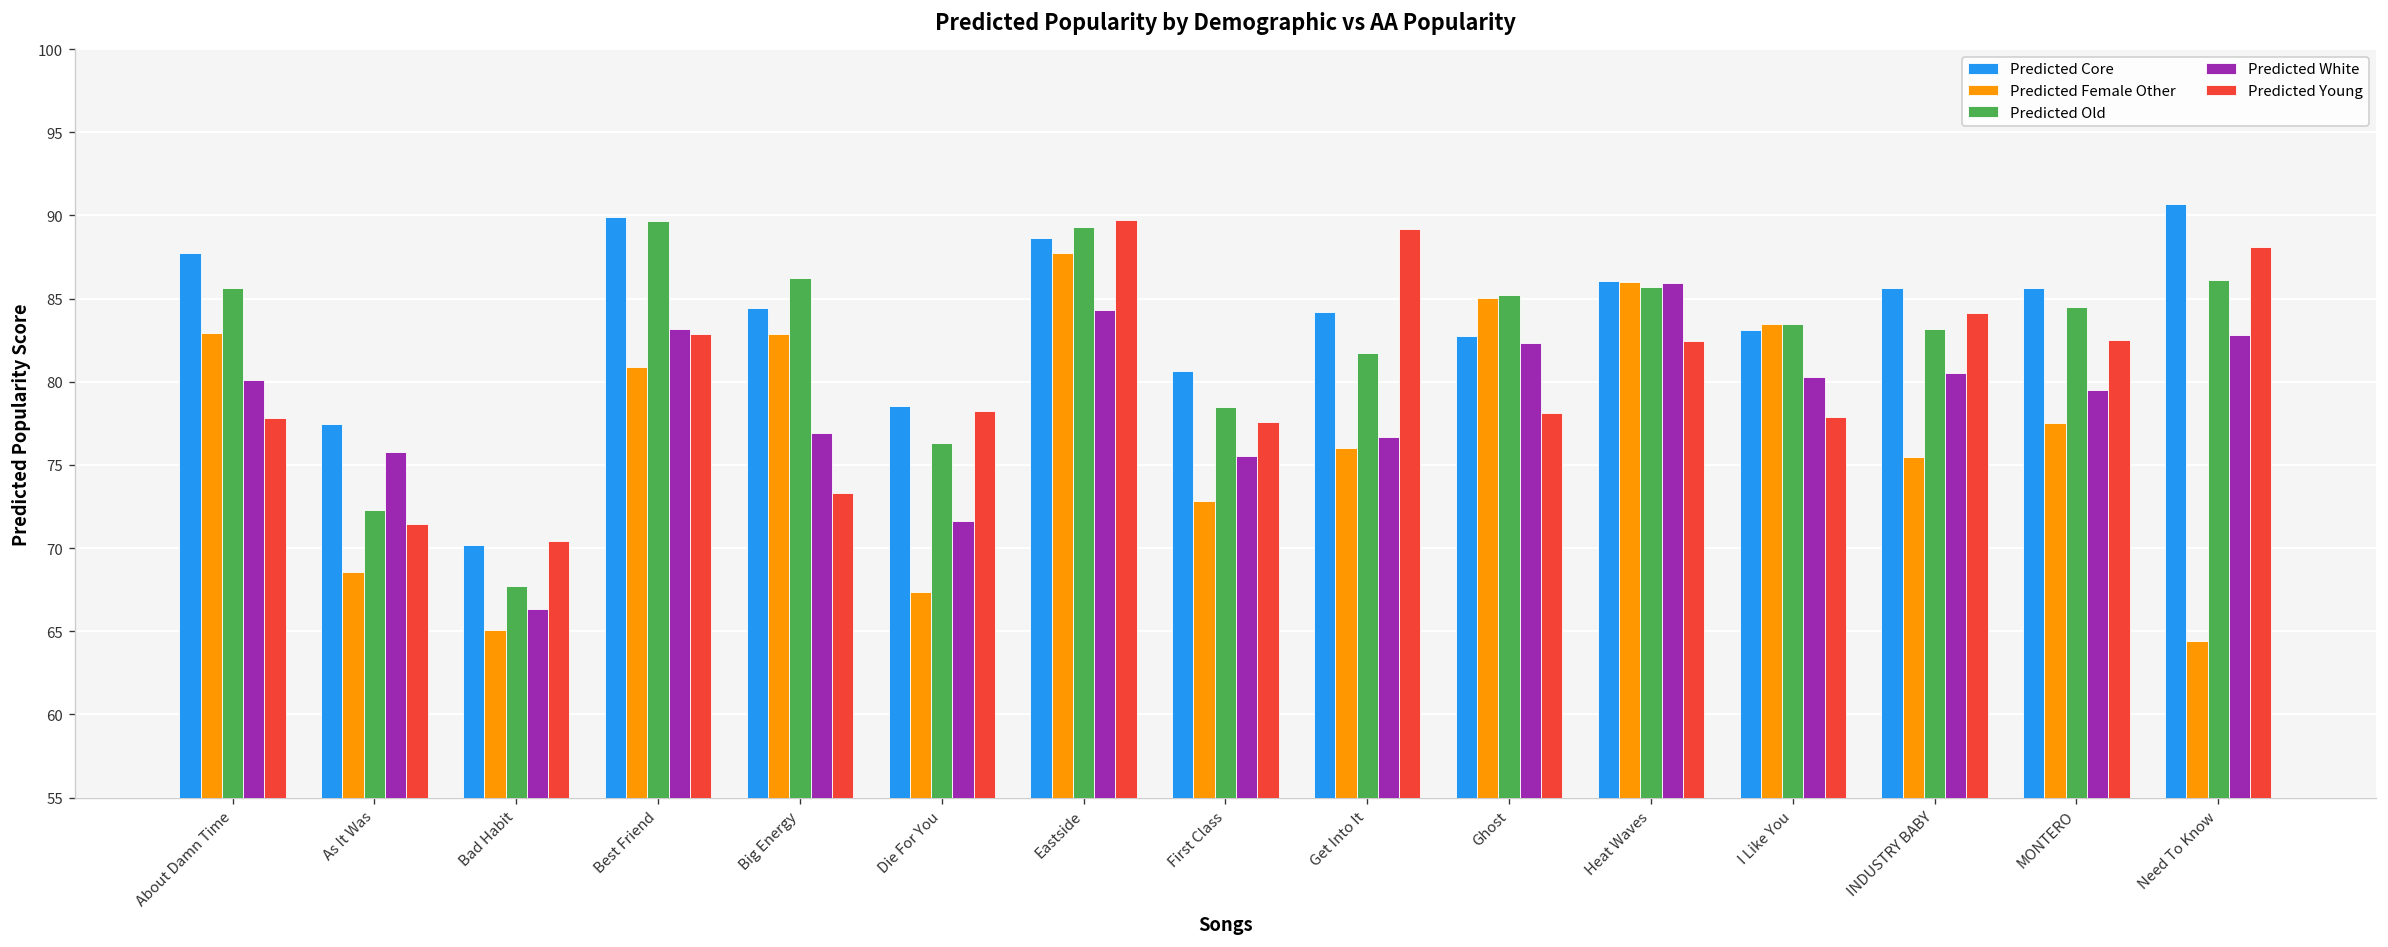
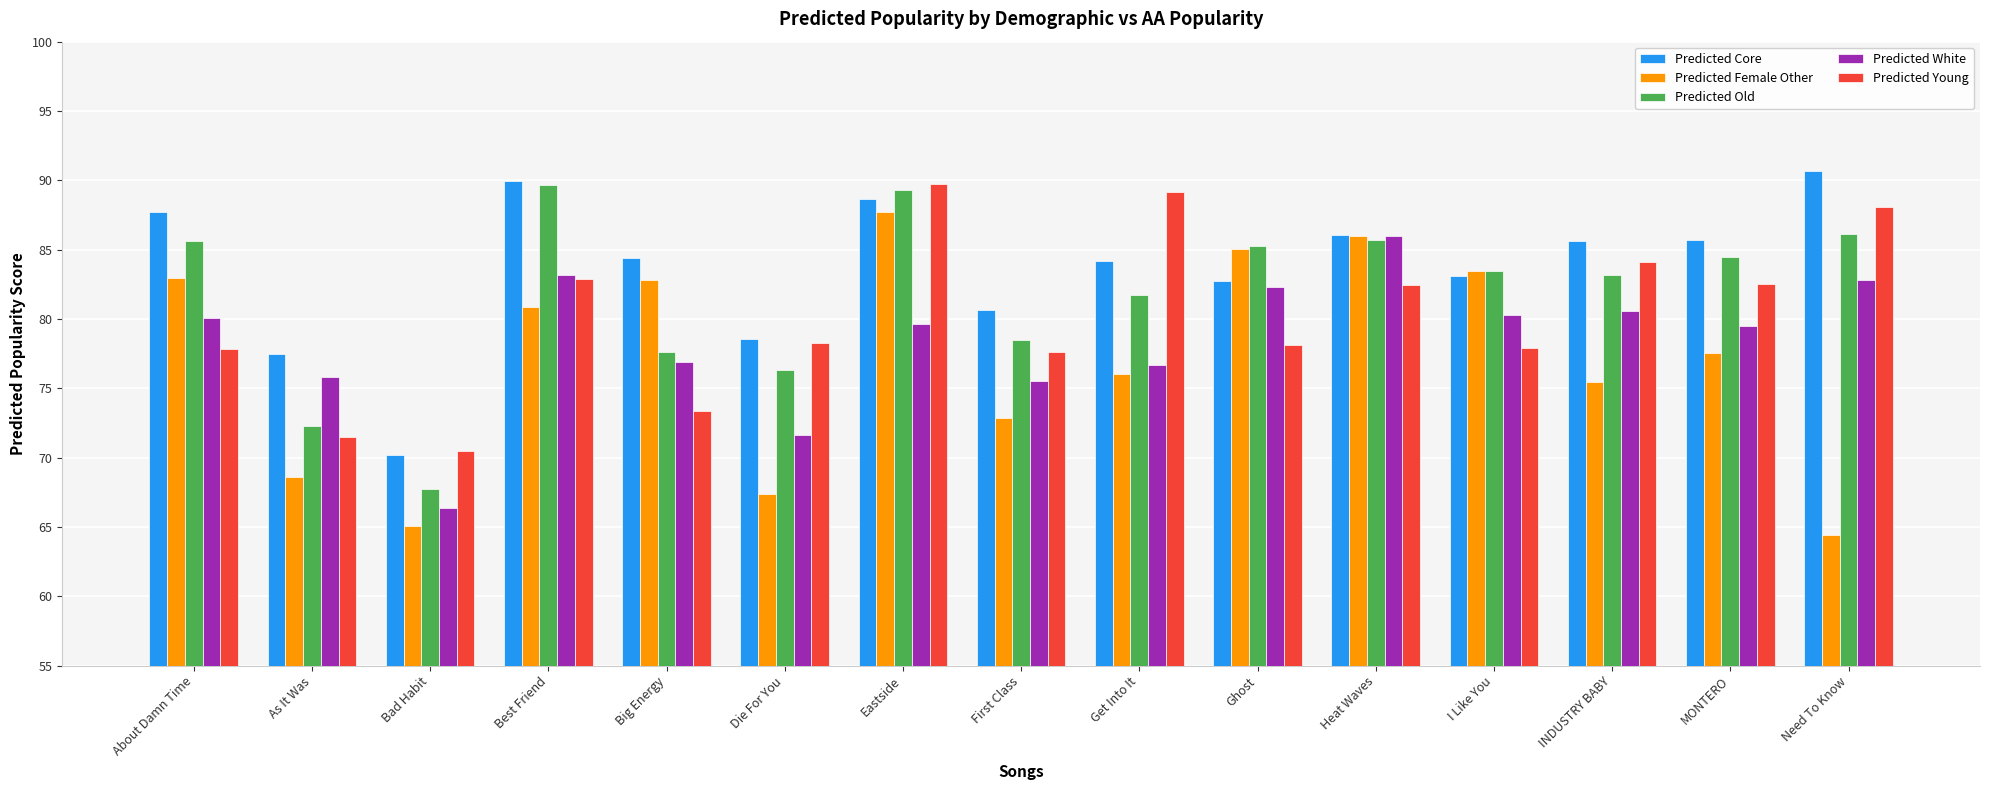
Predicted Old, Big Energy: 86.2 -> 77.6
Predicted White, Eastside: 84.3 -> 79.6
